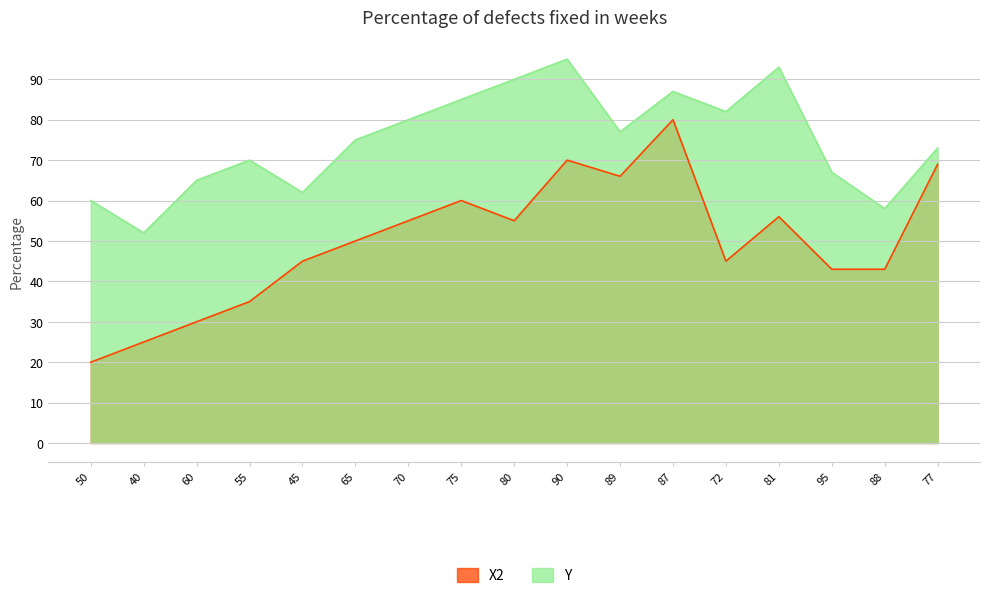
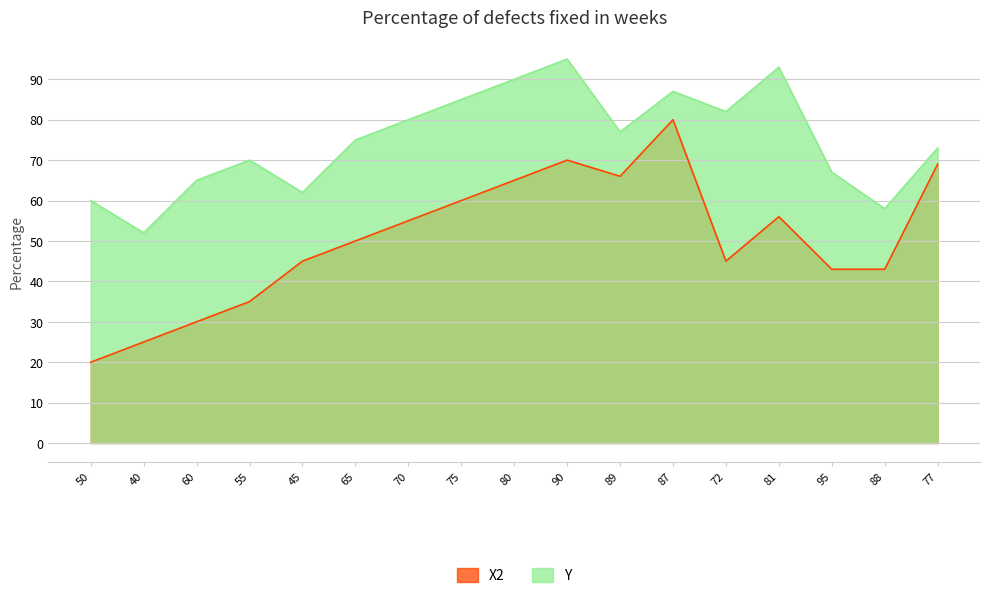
X2, 80: 55 -> 65
